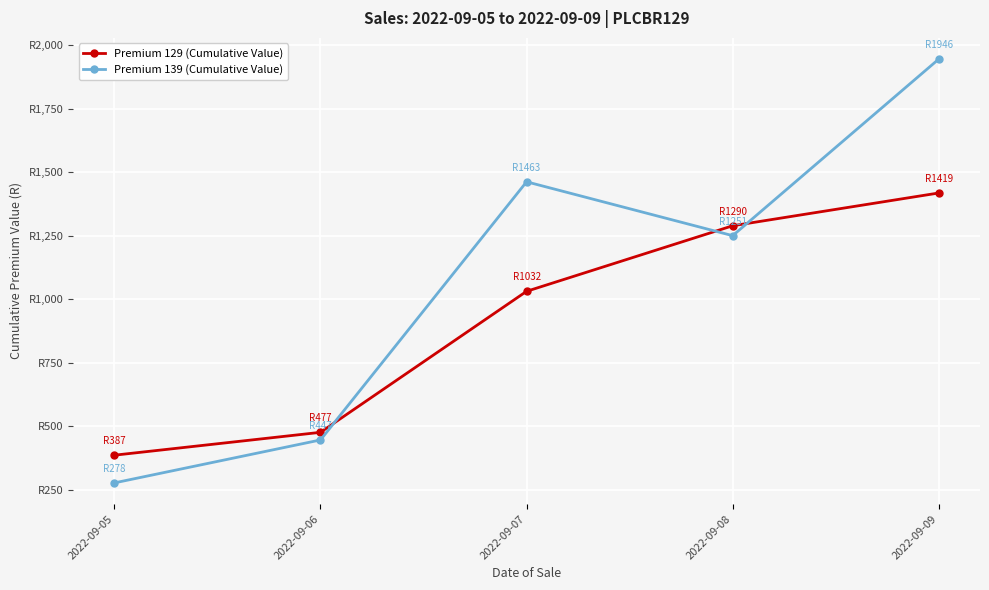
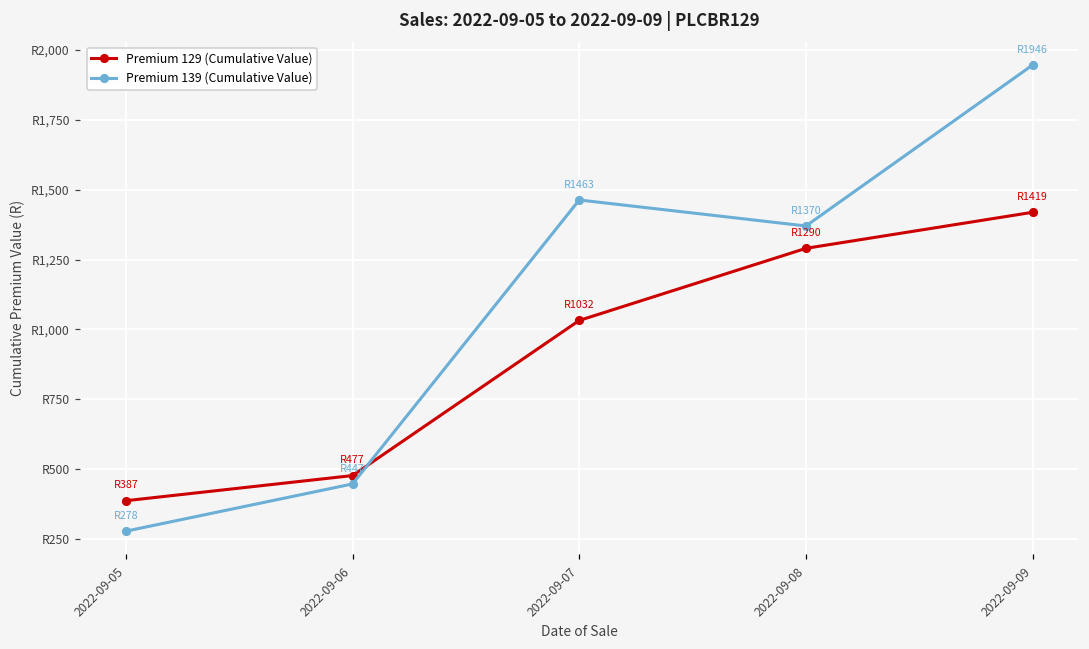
Premium 139 (Cumulative Value), 2022-09-08: 1251 -> 1370
